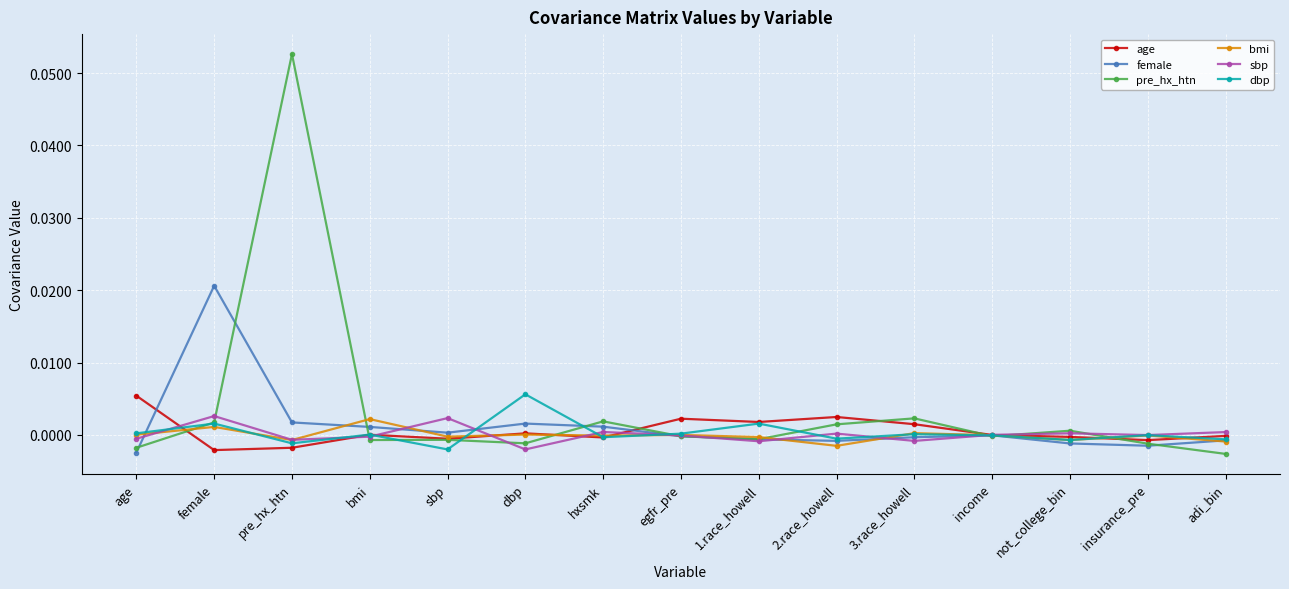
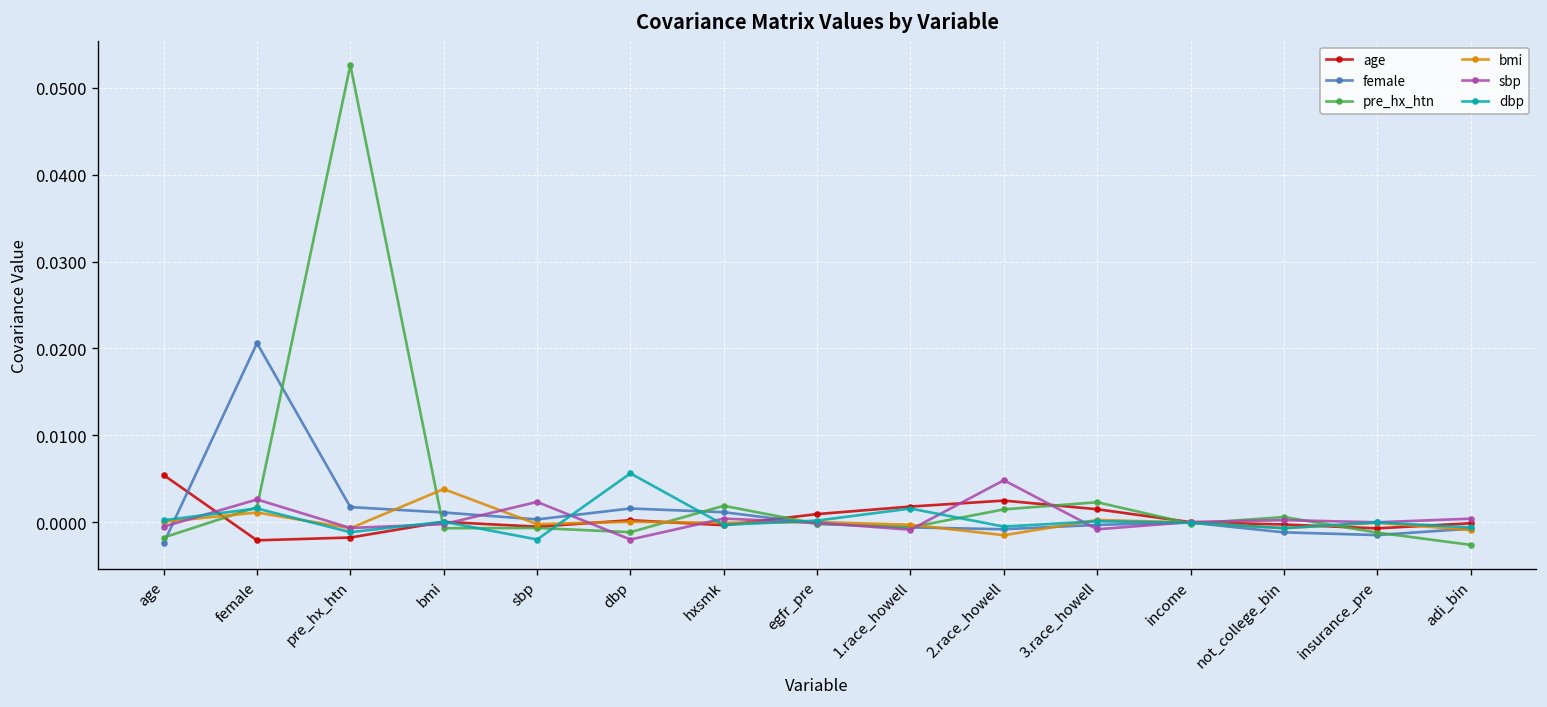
bmi, bmi: 0.002 -> 0.004
age, egfr_pre: 0.002 -> 0.001
sbp, 2.race_howell: 0.000 -> 0.005
